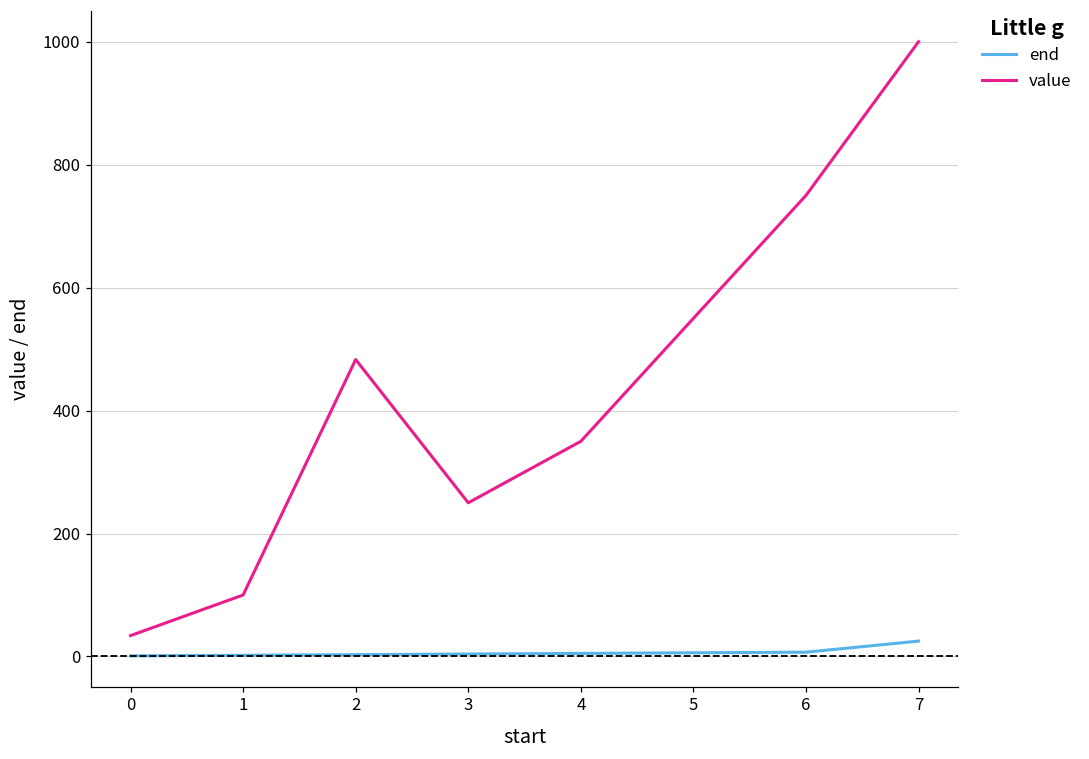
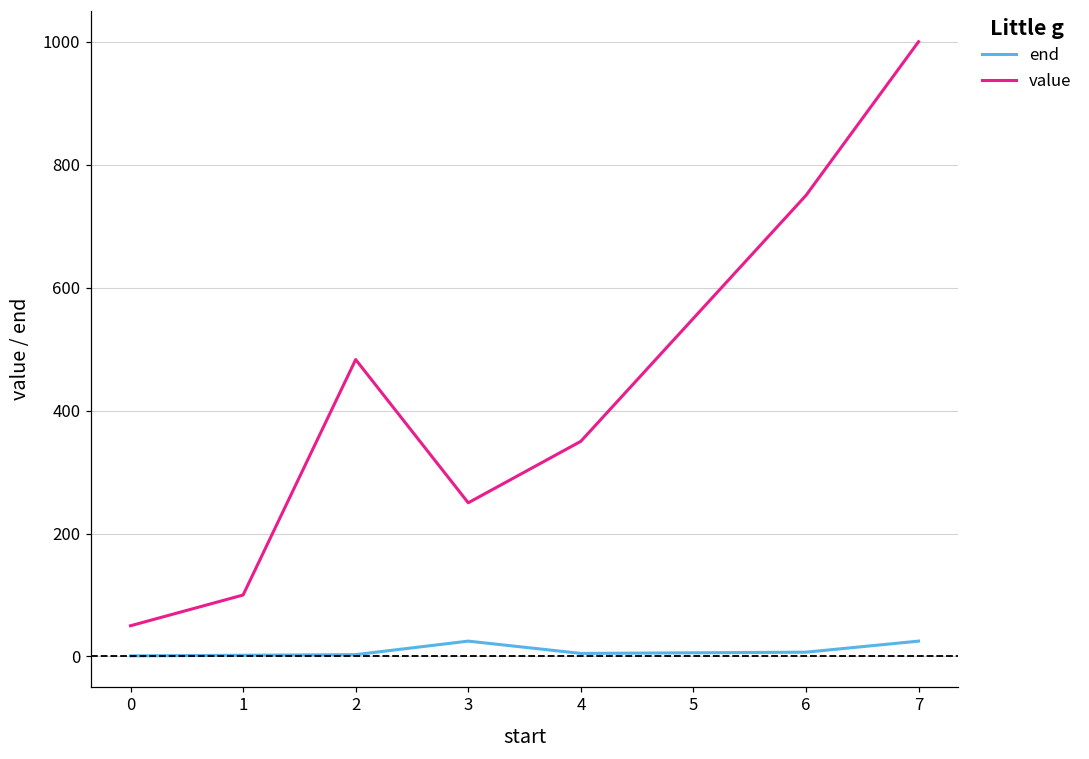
value, 0: 30 -> 50
end, 3: 0 -> 30
